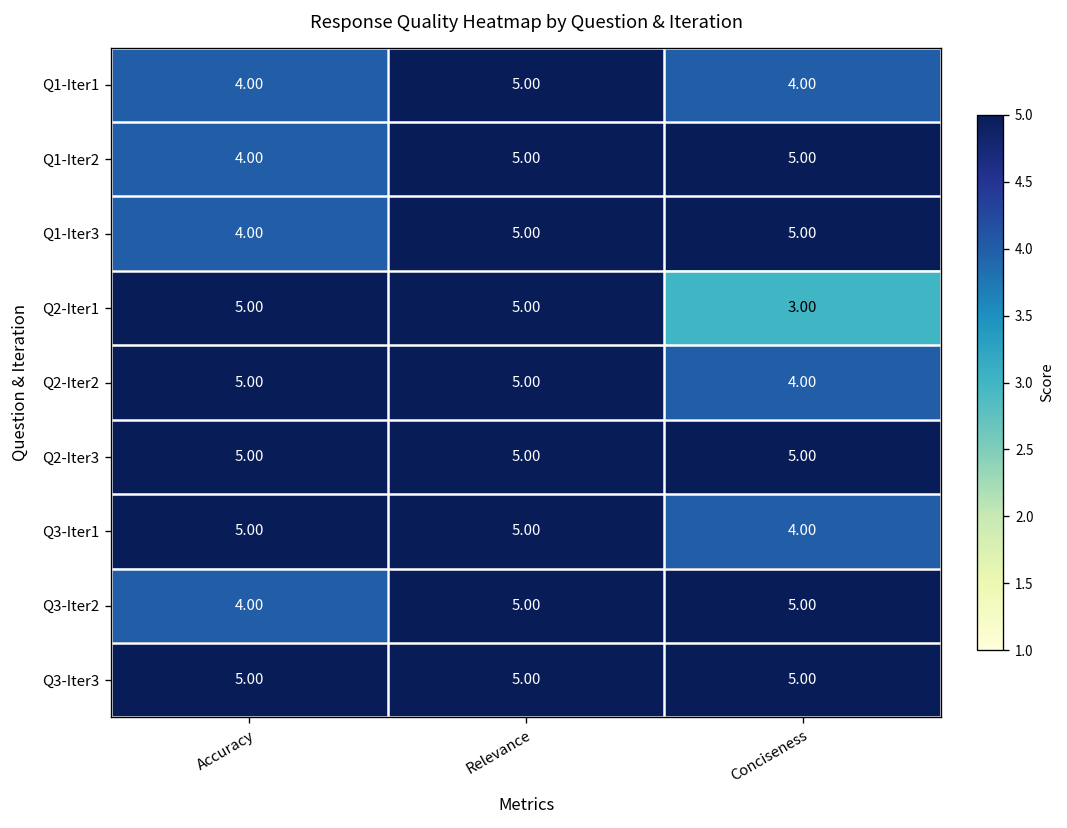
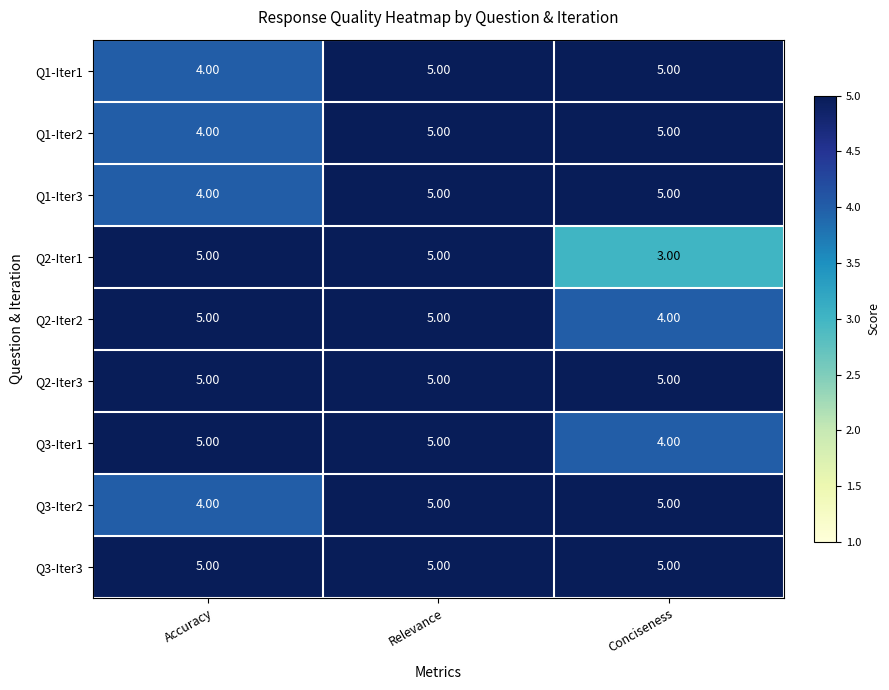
Q1-Iter1, Conciseness: 4.00 -> 5.00
